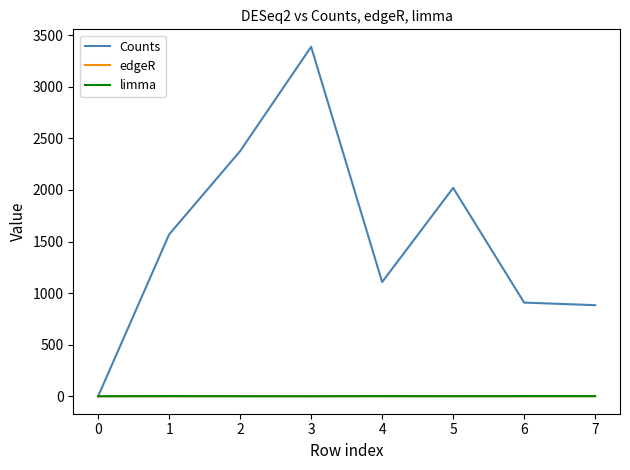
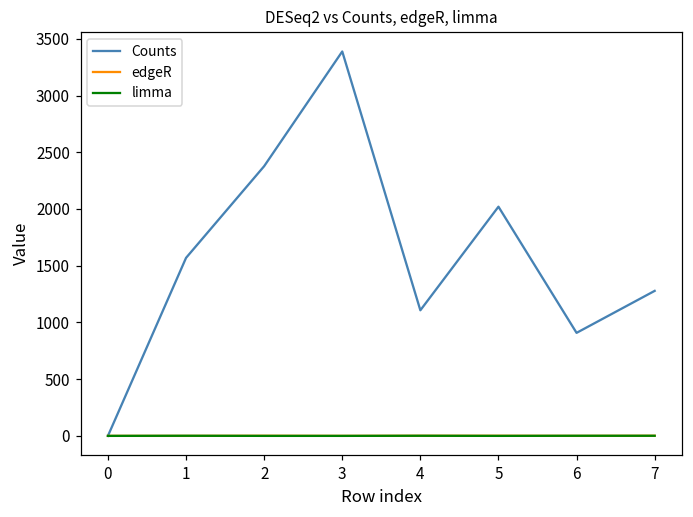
Counts, 7: 880 -> 1280
